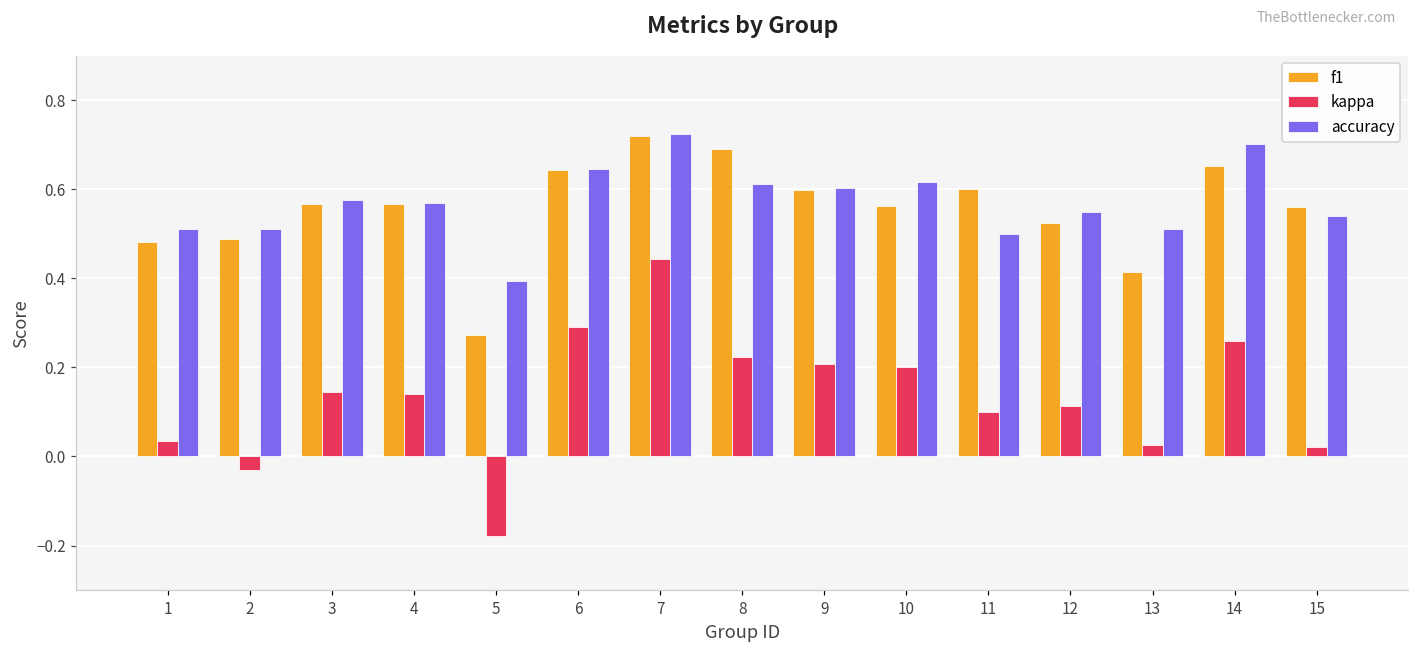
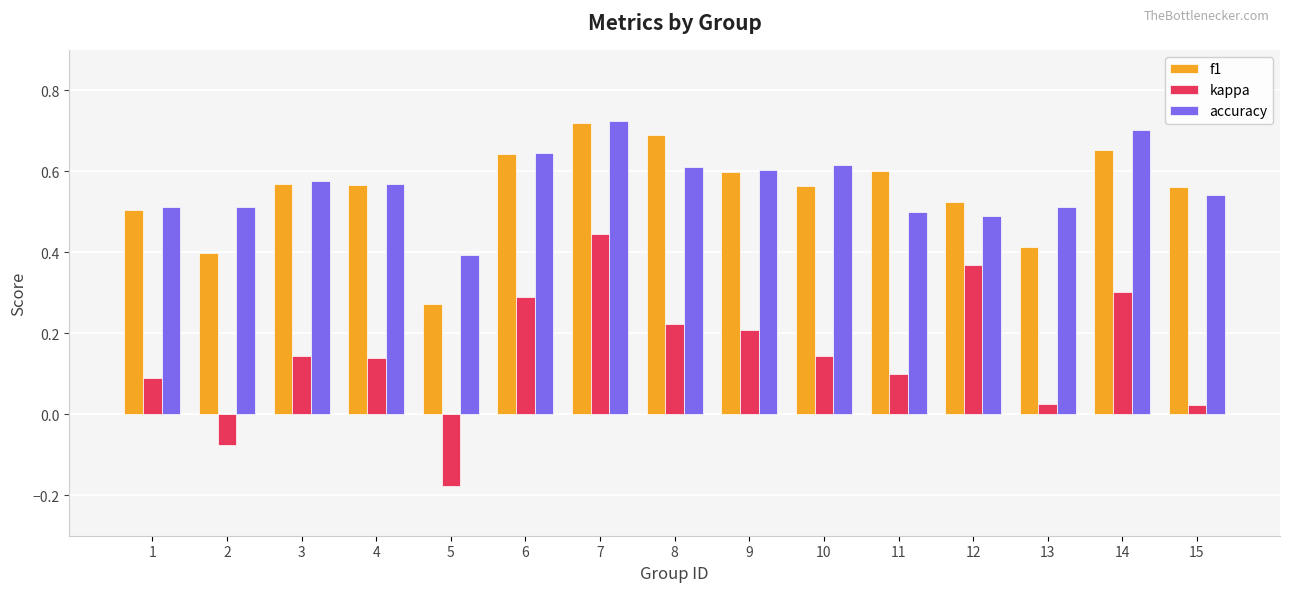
f1, 1: 0.48 -> 0.50
kappa, 1: 0.03 -> 0.09
f1, 2: 0.49 -> 0.40
kappa, 2: -0.03 -> -0.08
kappa, 10: 0.20 -> 0.14
kappa, 12: 0.11 -> 0.37
accuracy, 12: 0.55 -> 0.49
kappa, 14: 0.26 -> 0.30
